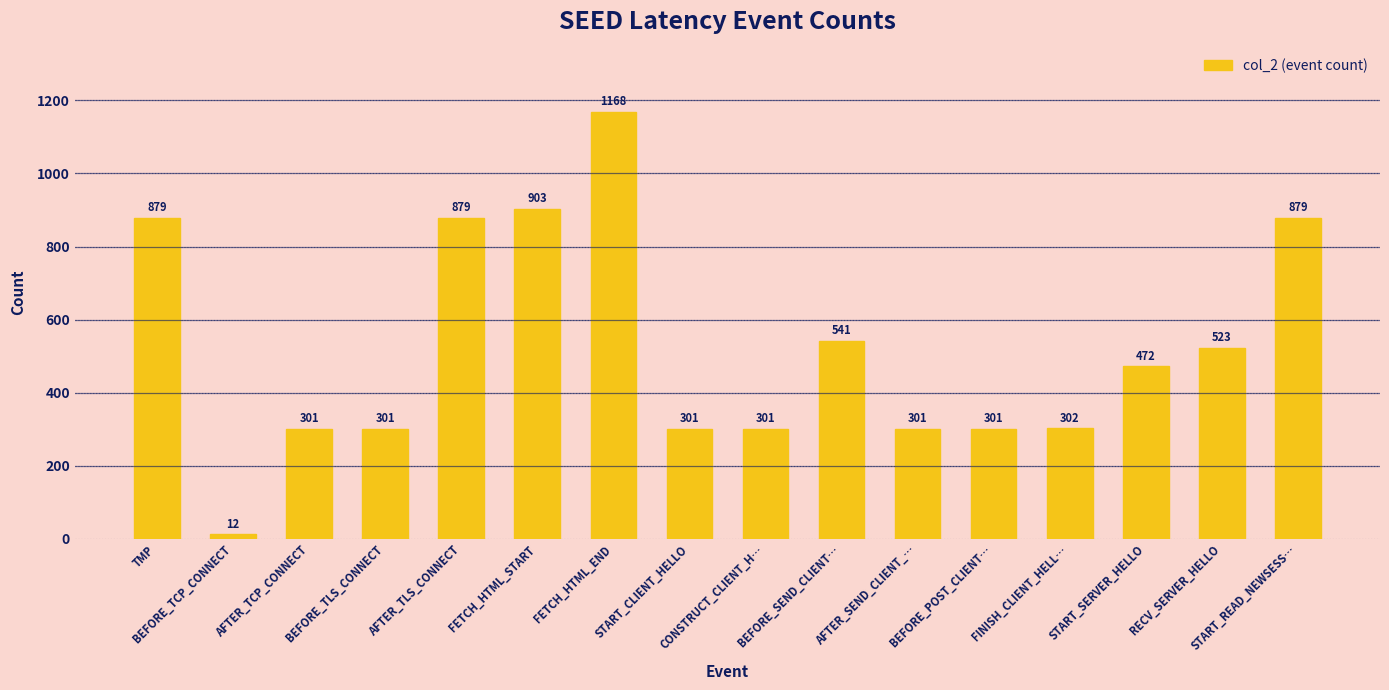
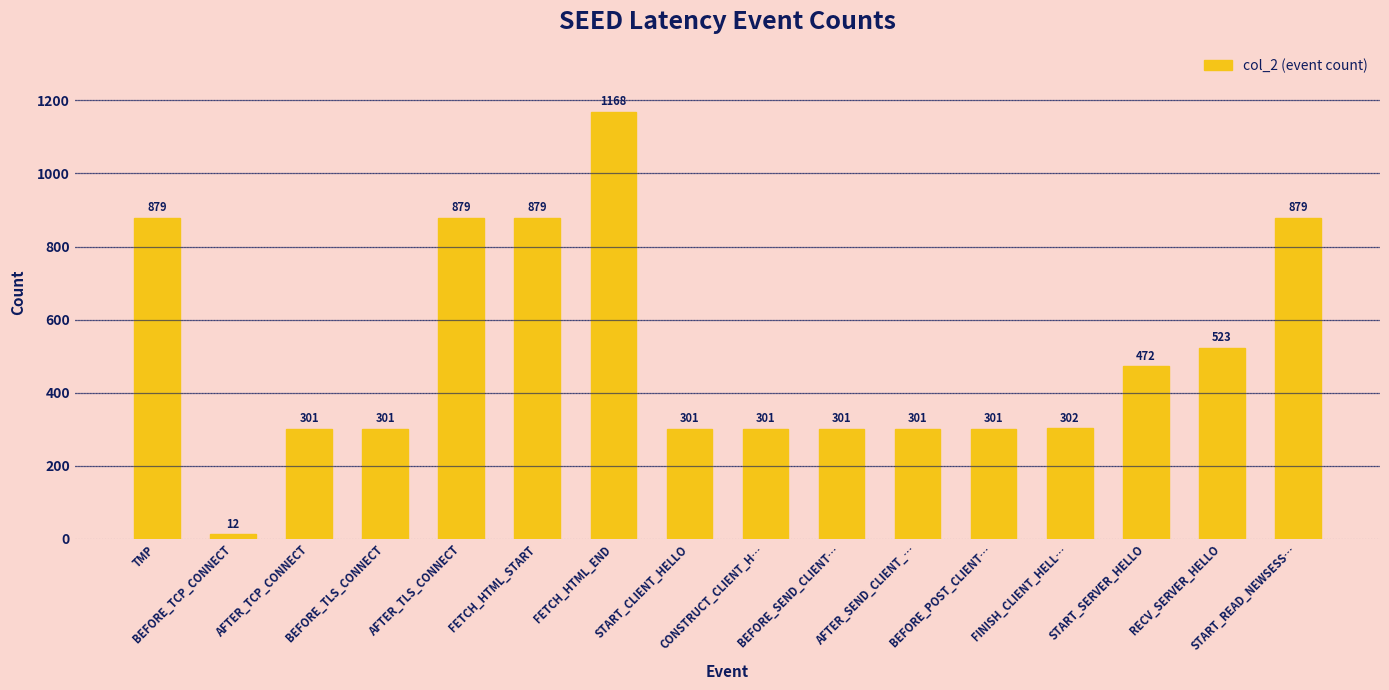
FETCH_HTML_START: 903 -> 879
BEFORE_SEND_CLIENT…: 541 -> 301
